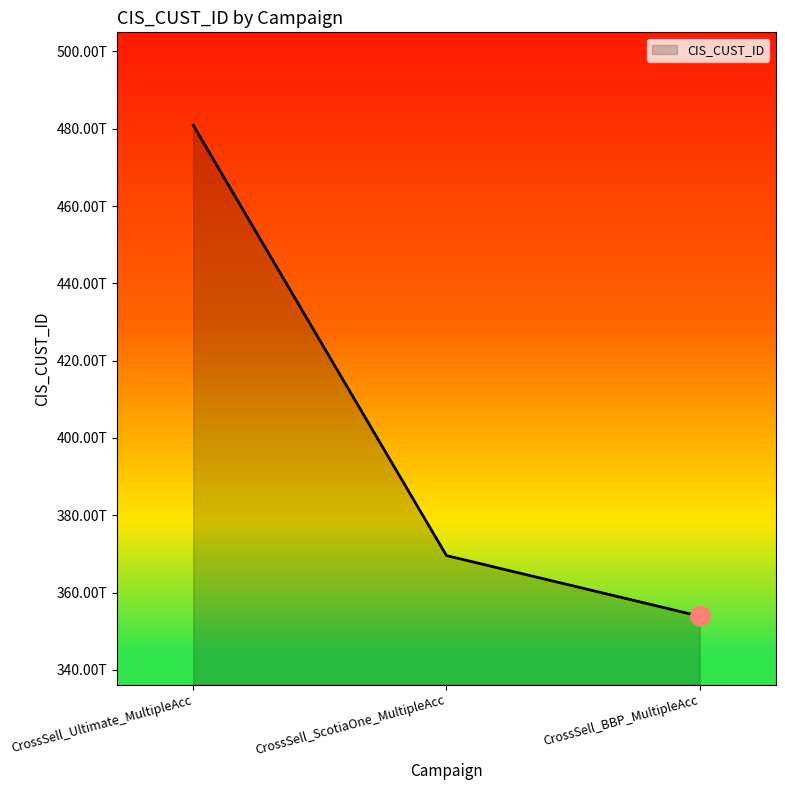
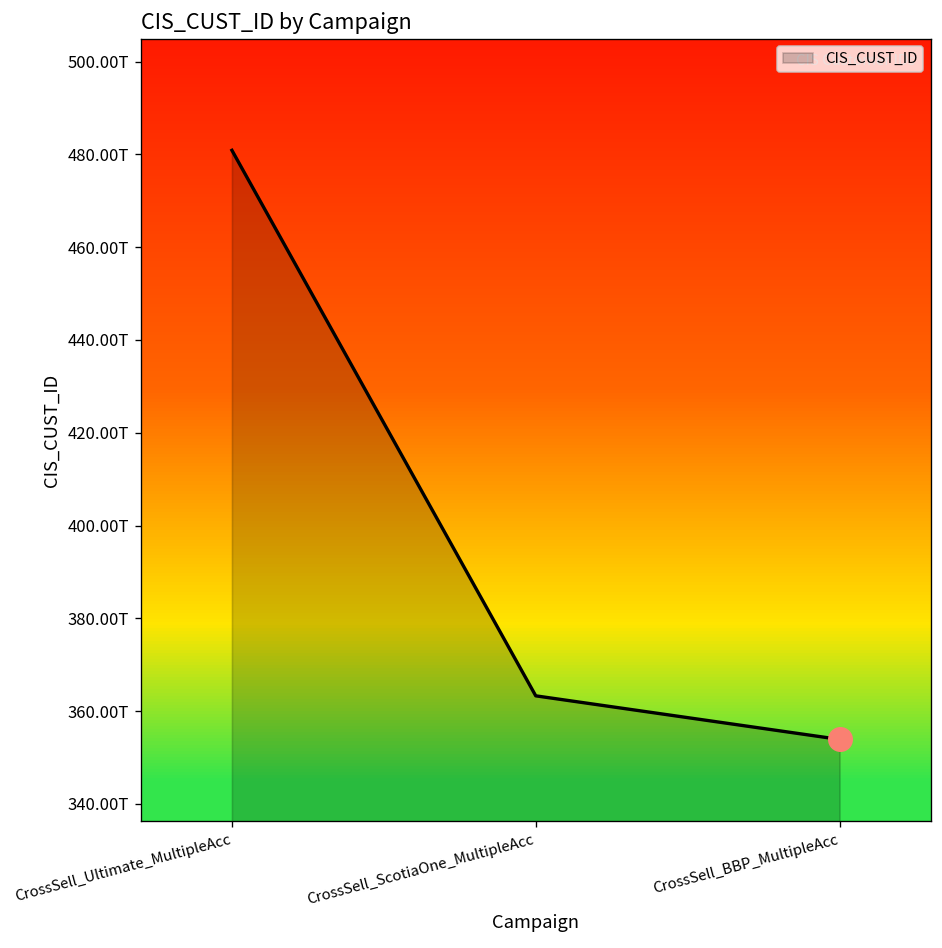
CIS_CUST_ID, CrossSell_ScotiaOne_MultipleAcc: 370T -> 363T
